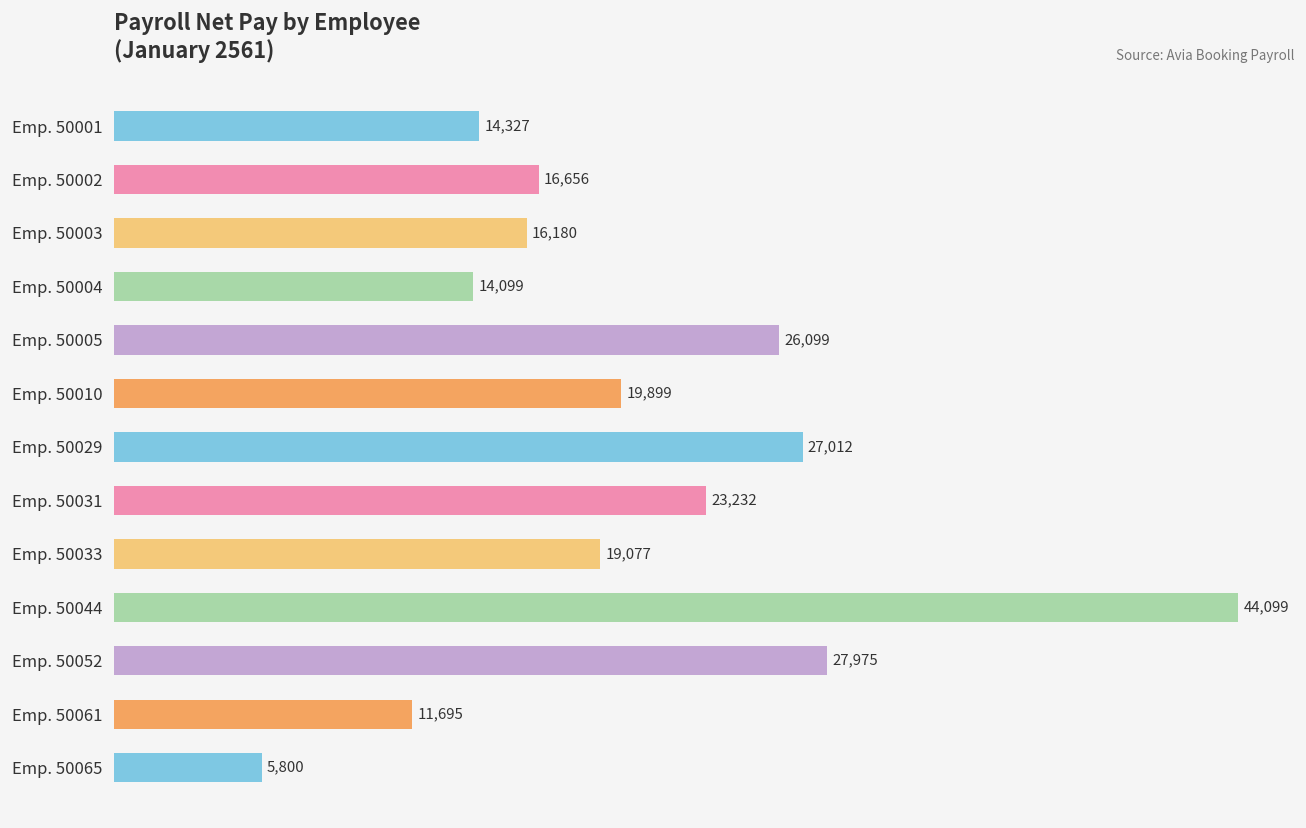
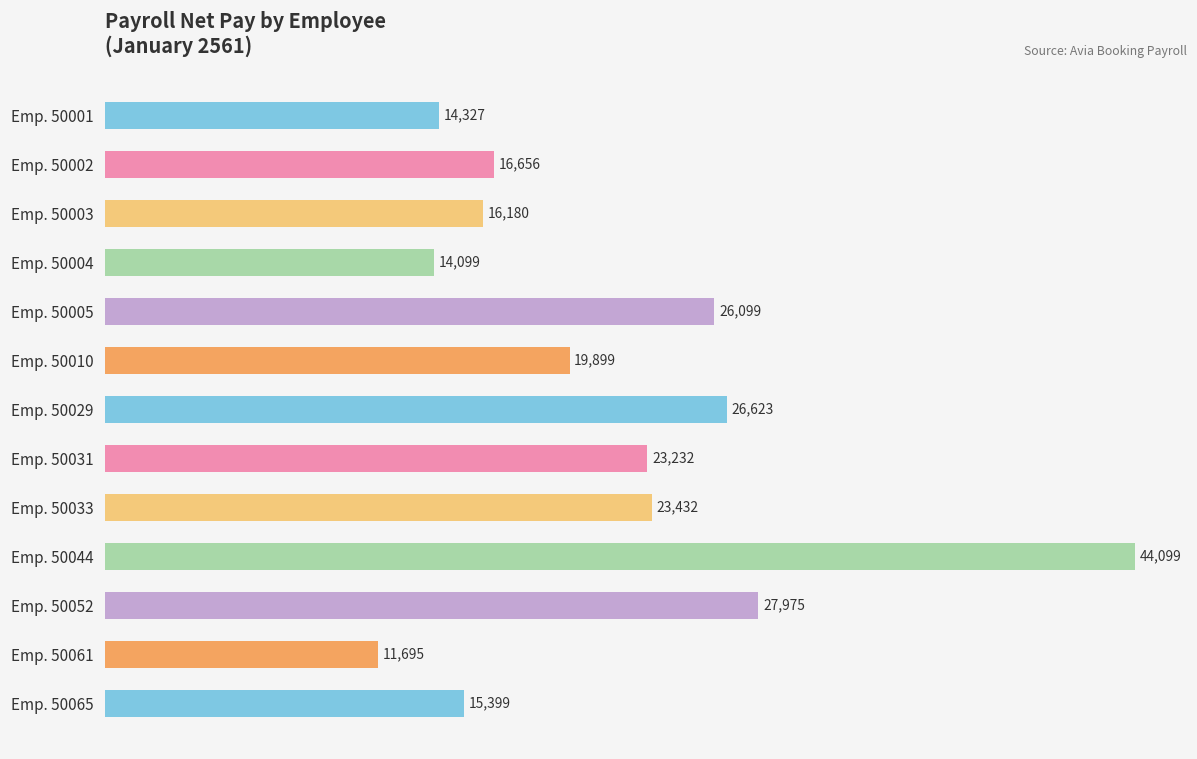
Emp. 50029: 27,012 -> 26,623
Emp. 50033: 19,077 -> 23,432
Emp. 50065: 5,800 -> 15,399
